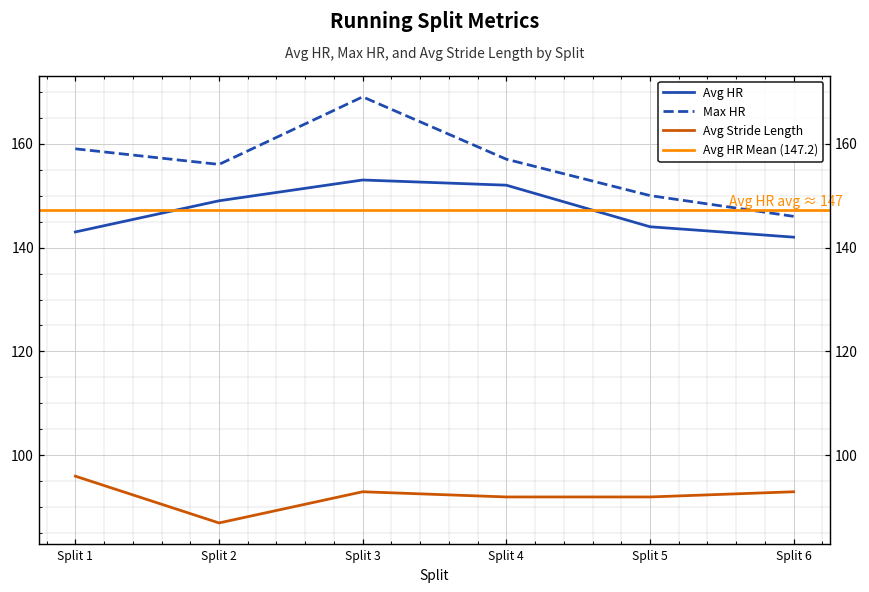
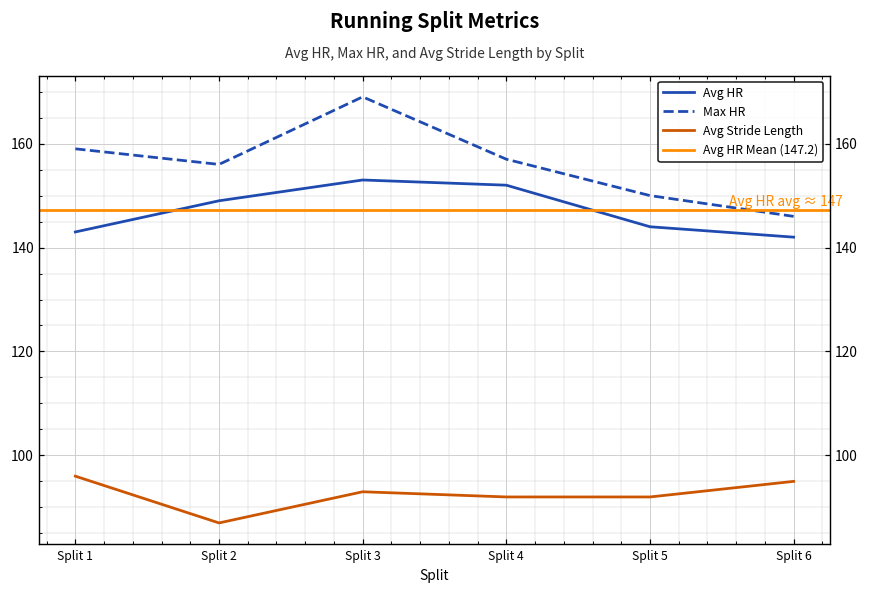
Avg Stride Length, Split 6: 93 -> 95
